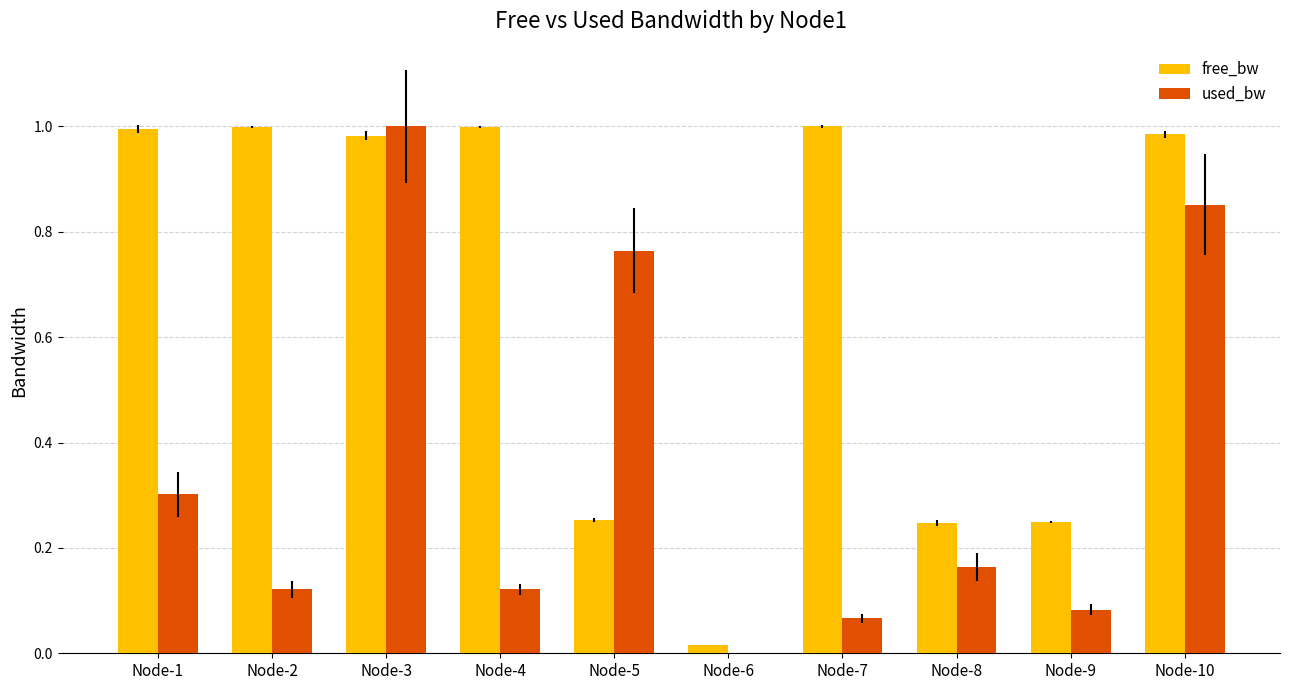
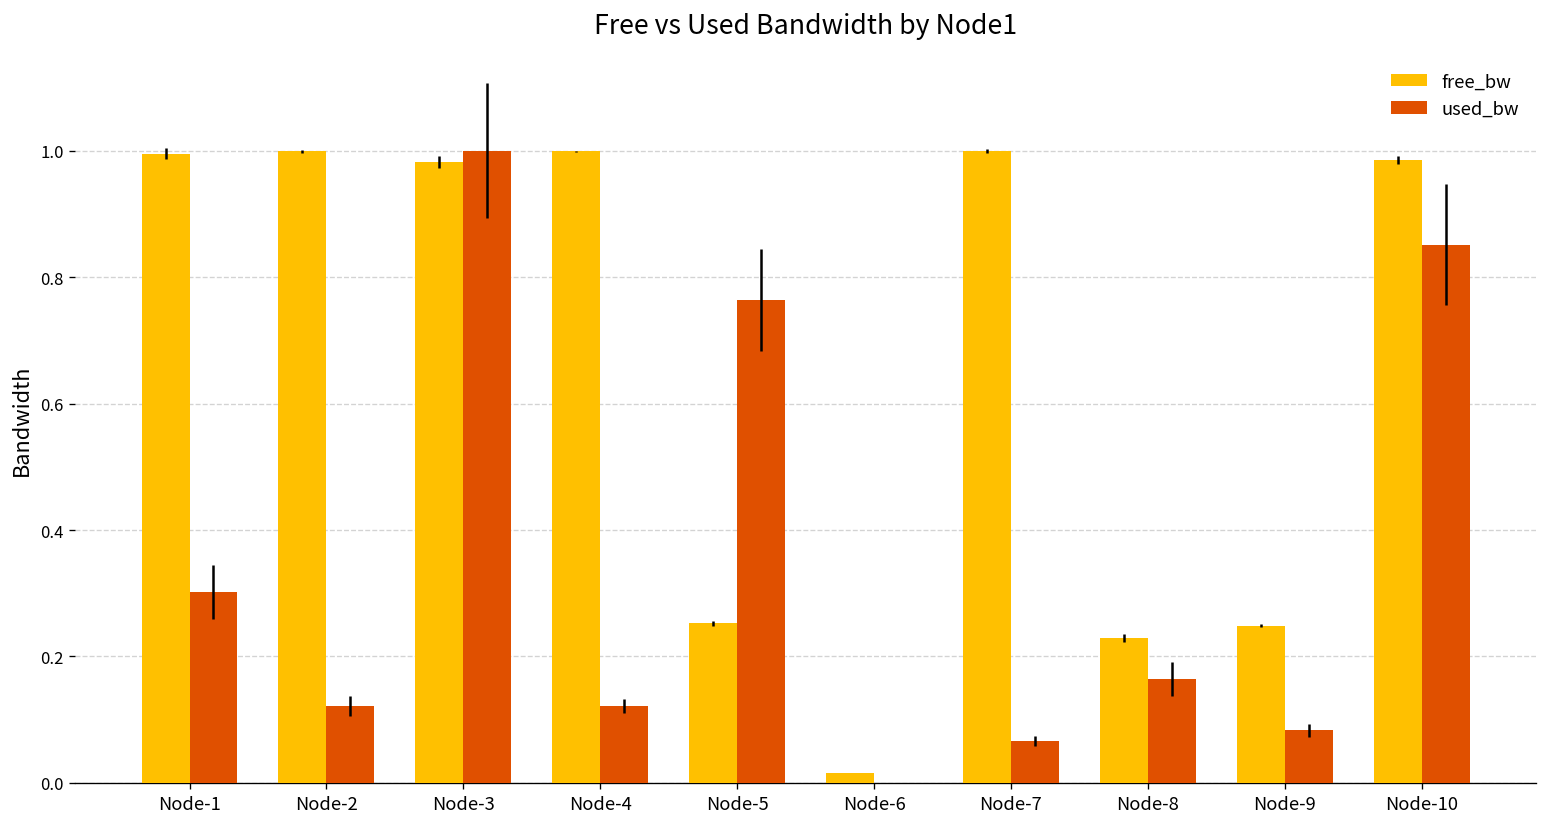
free_bw, Node-8: 0.25 -> 0.23
